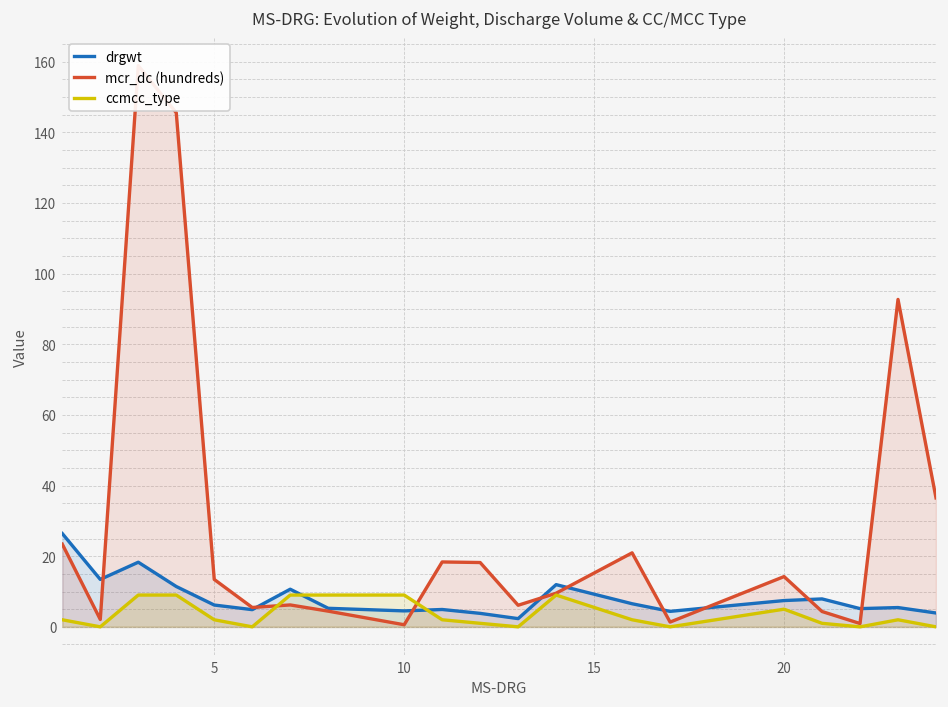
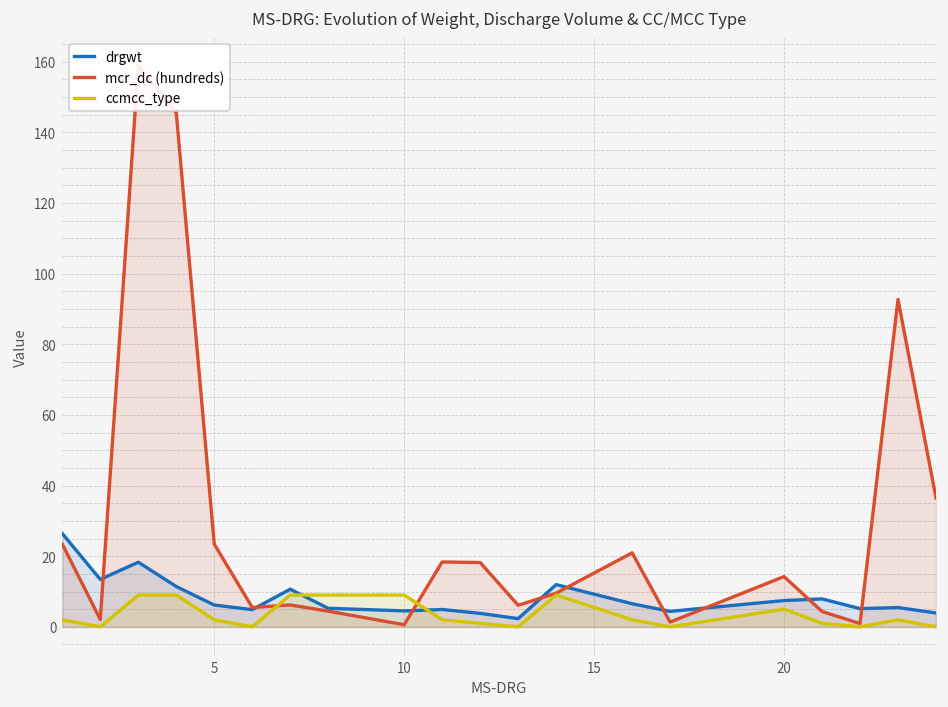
mcr_dc (hundreds), 5: 13 -> 23
